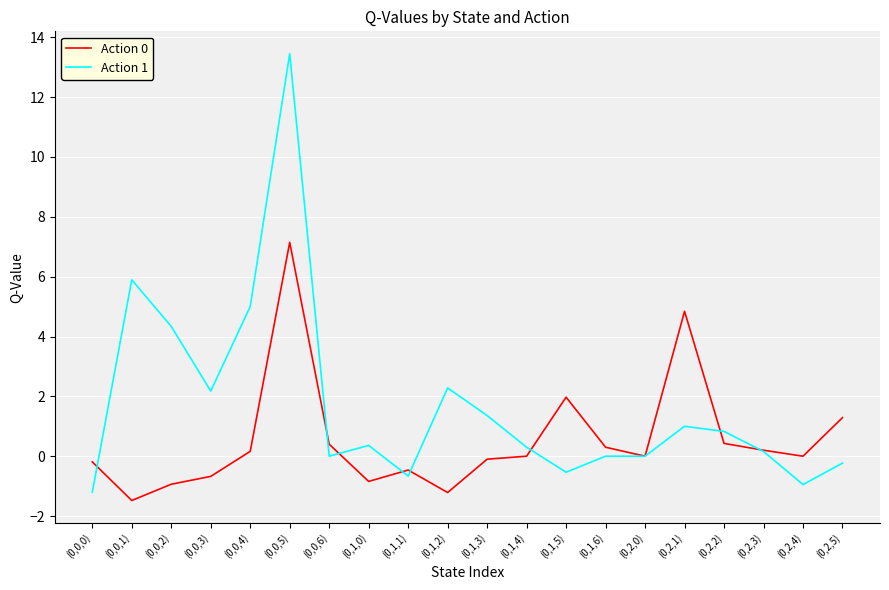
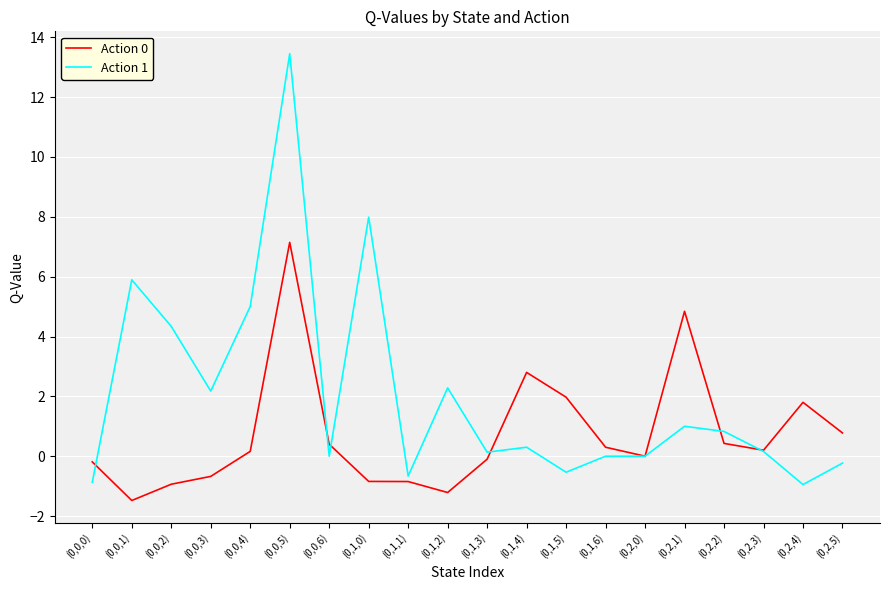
Action 1, (0,0,0): -1.2 -> -0.9
Action 1, (0,1,0): 0.4 -> 8.0
Action 0, (0,1,1): -0.5 -> -0.8
Action 1, (0,1,3): 1.4 -> 0.1
Action 0, (0,1,4): 0.0 -> 2.8
Action 0, (0,2,4): 0.0 -> 1.8
Action 0, (0,2,5): 1.3 -> 0.8
